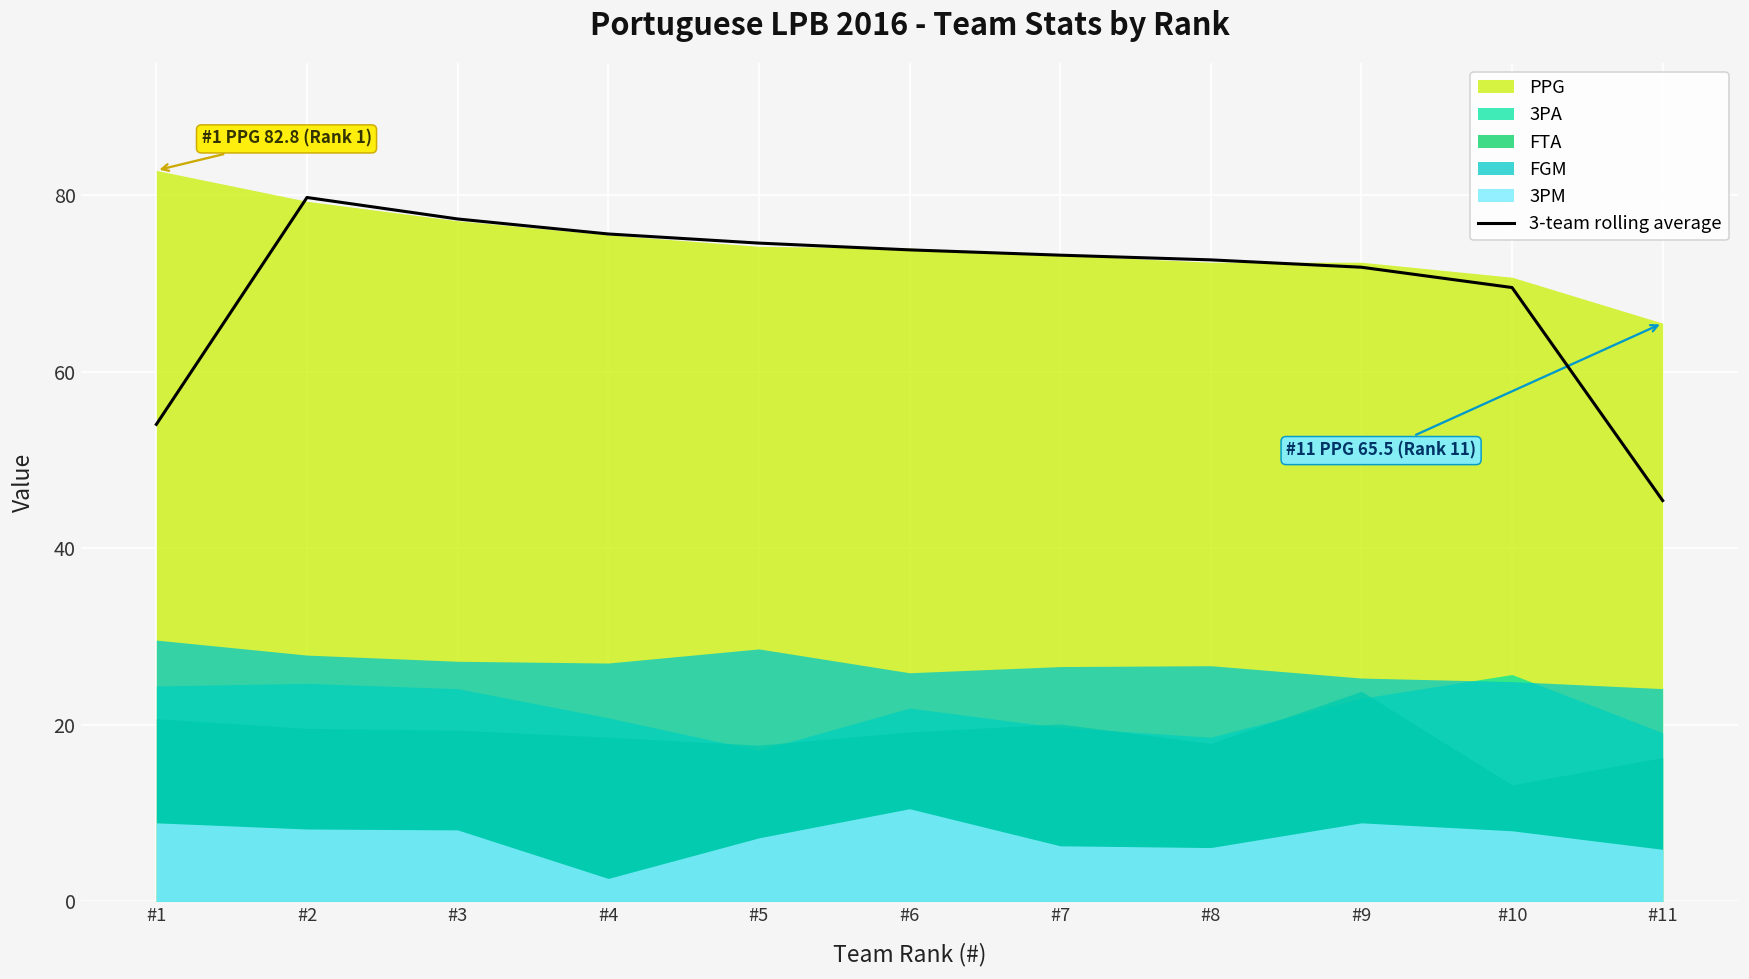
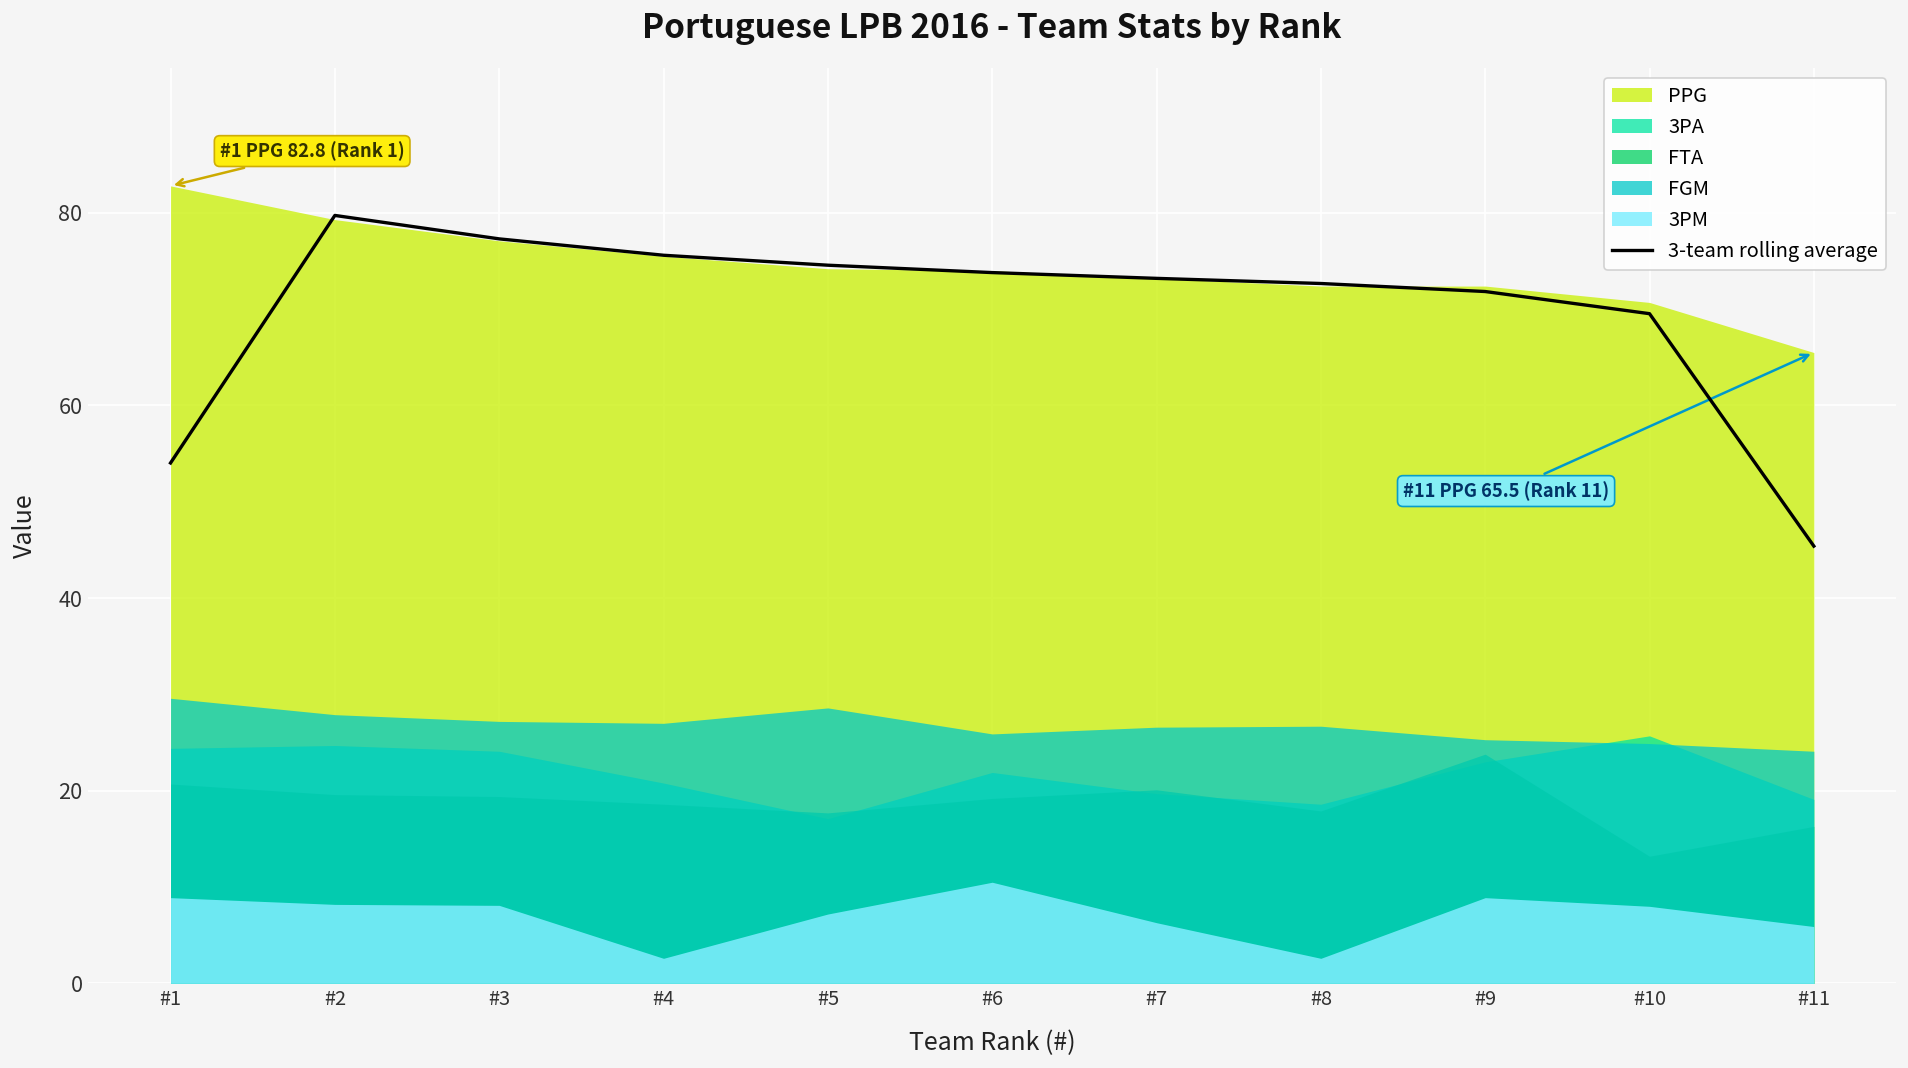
3PM, #8: 6 -> 3
